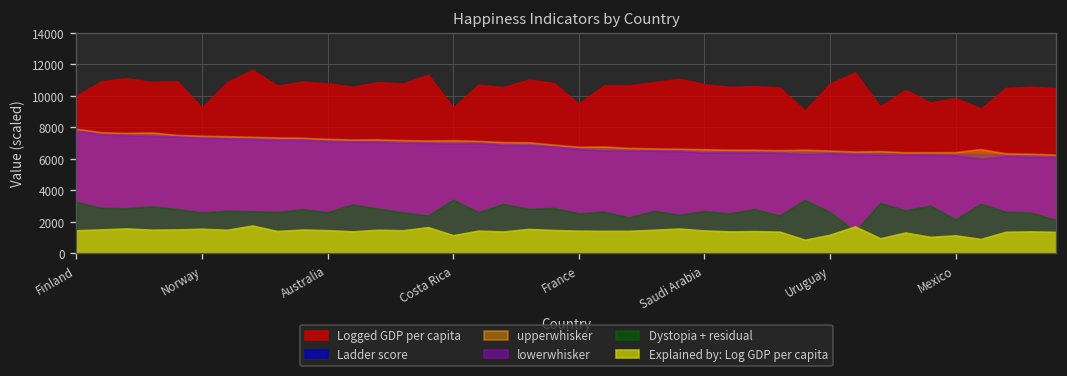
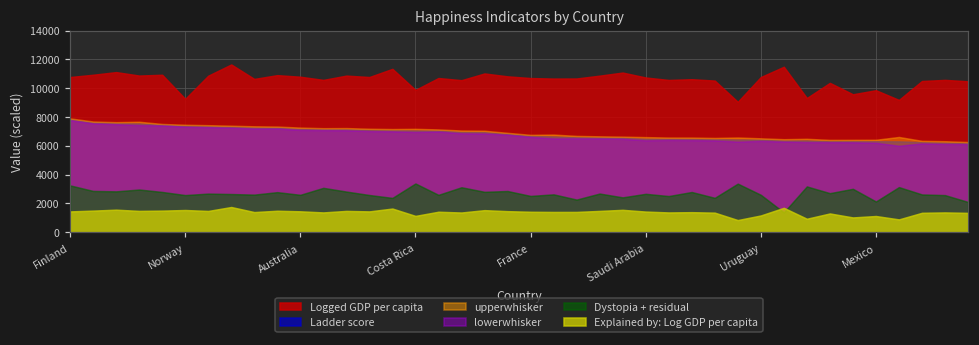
Logged GDP per capita, Finland: 10000 -> 10800
Logged GDP per capita, Costa Rica: 9300 -> 9900
Logged GDP per capita, France: 9500 -> 10700
